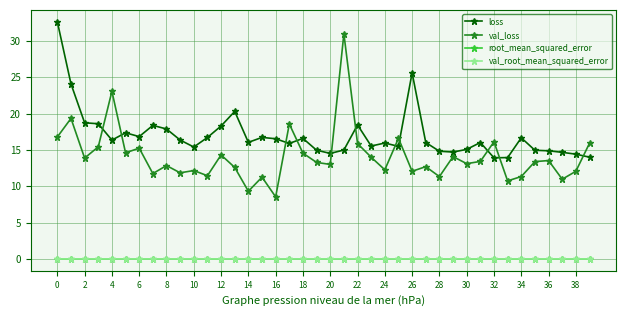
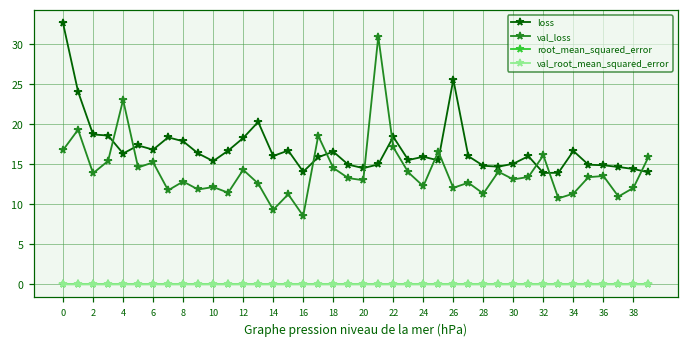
loss, 16: 17 -> 14
val_loss, 22: 16 -> 17
